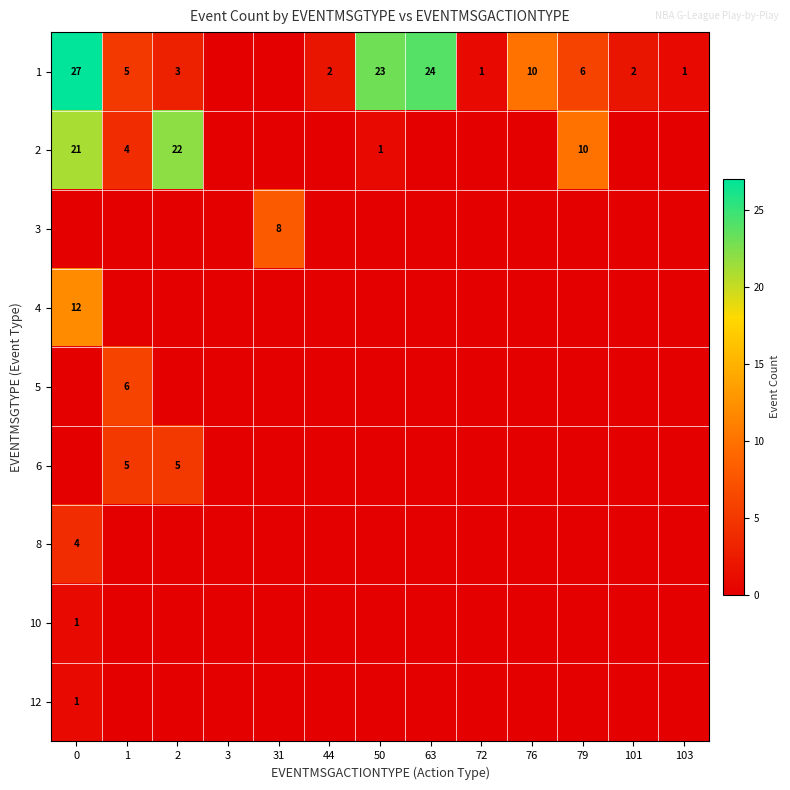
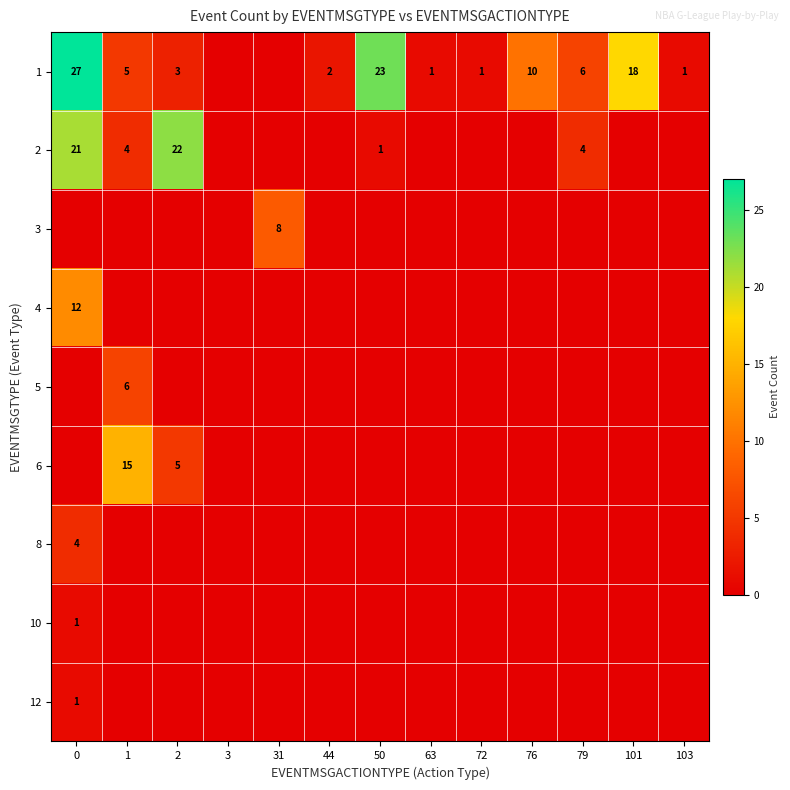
1, 63: 24 -> 1
1, 101: 2 -> 18
2, 79: 10 -> 4
6, 1: 5 -> 15
